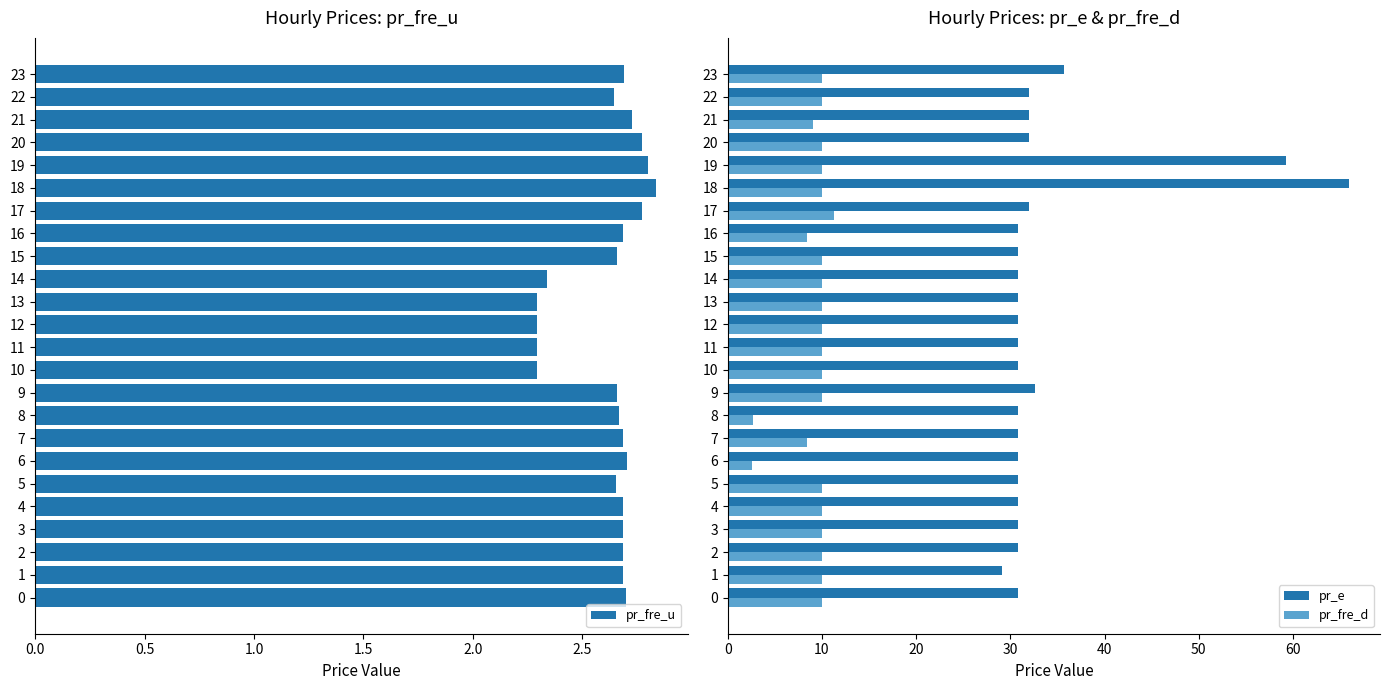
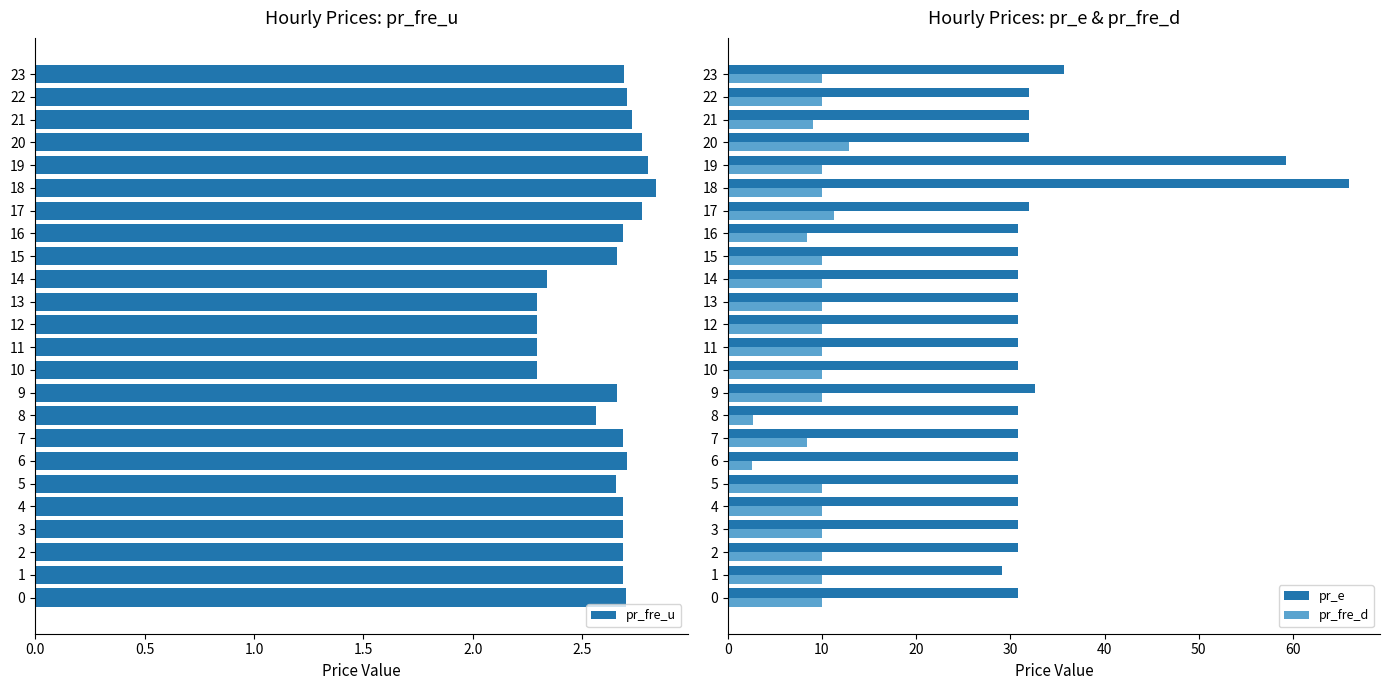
Hourly Prices: pr_fre_u, 22: 2.65 -> 2.70
Hourly Prices: pr_fre_u, 8: 2.67 -> 2.56
Hourly Prices: pr_e & pr_fre_d, pr_fre_d, 20: 10 -> 13
